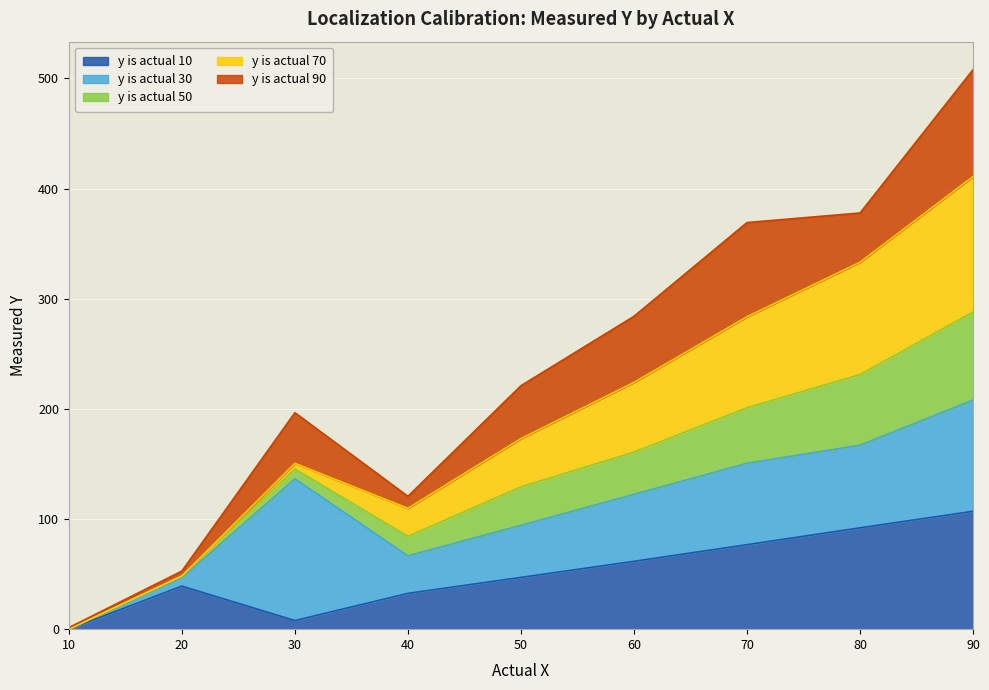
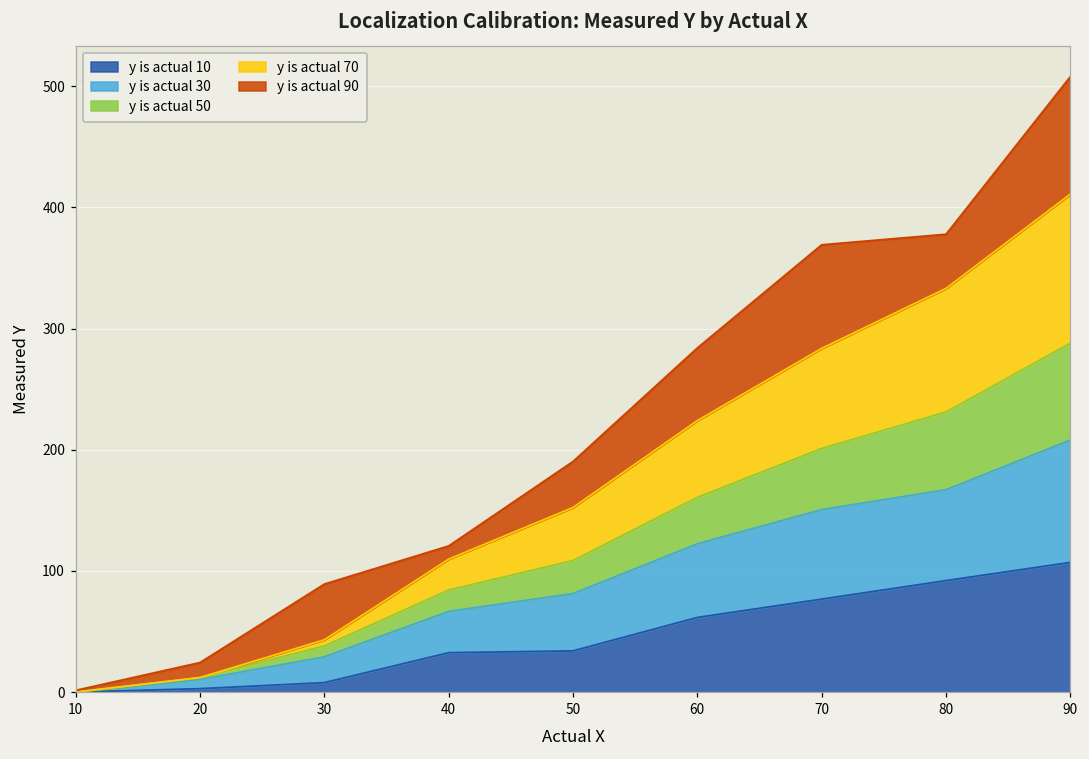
y is actual 10, 20: 39 -> 3
y is actual 90, 20: 5 -> 12
y is actual 30, 30: 129 -> 21
y is actual 10, 50: 47 -> 34
y is actual 50, 50: 35 -> 27
y is actual 90, 50: 48 -> 38
